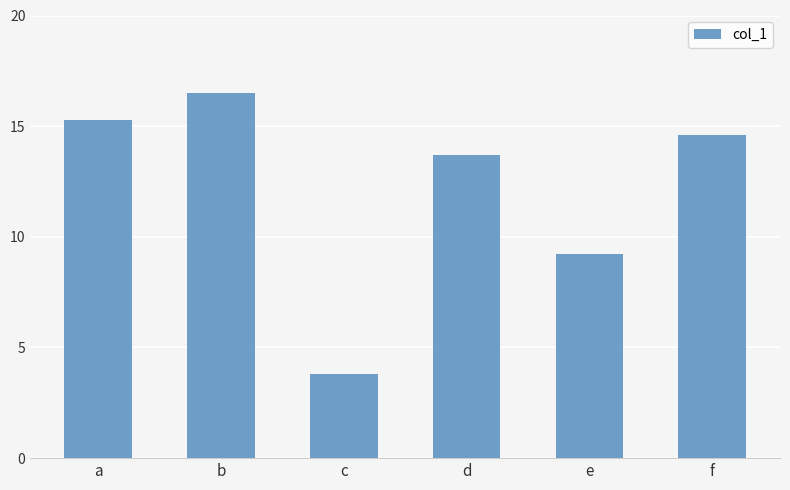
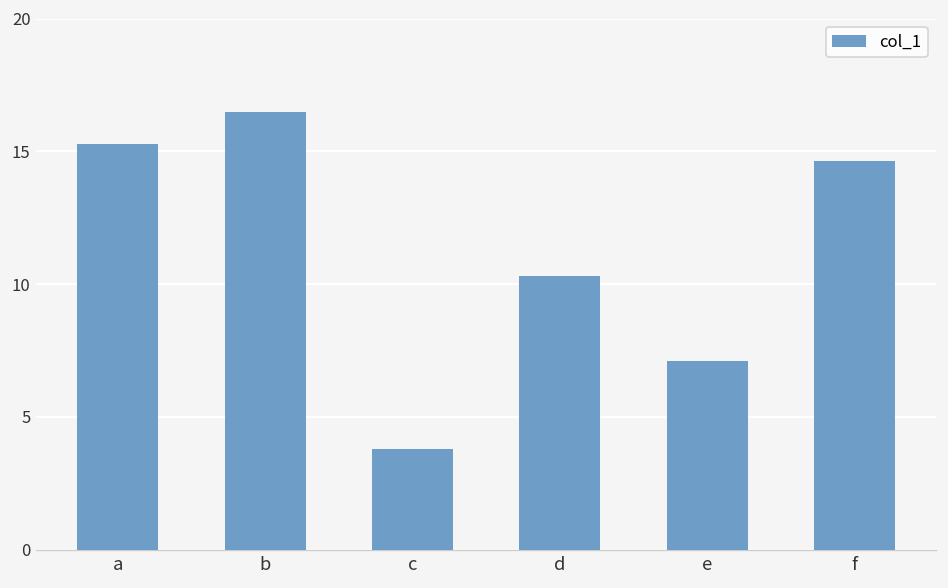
d: 13.7 -> 10.3
e: 9.2 -> 7.1
